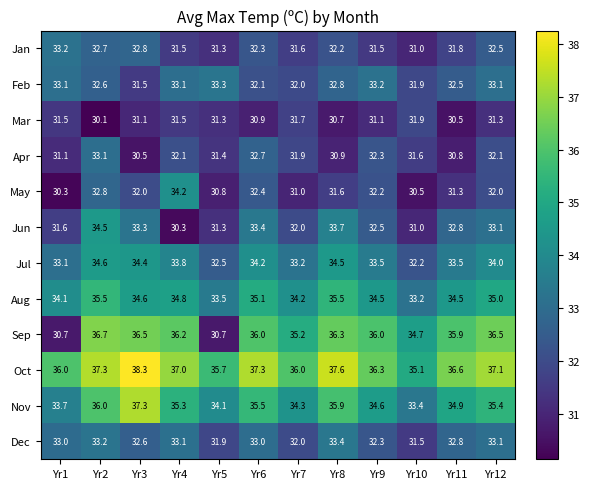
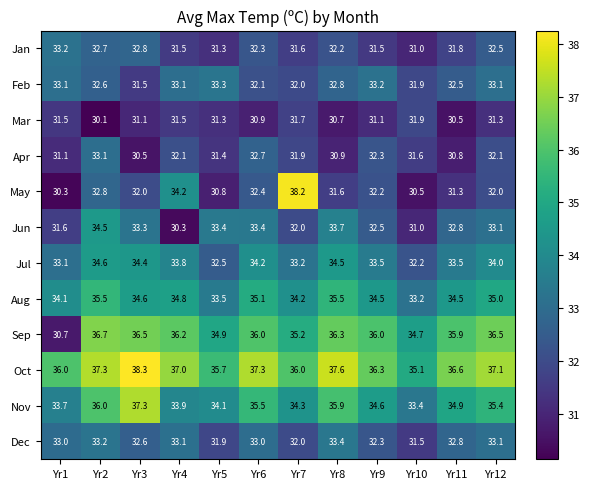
May, Yr7: 31.0 -> 38.2
Jun, Yr5: 31.3 -> 33.4
Sep, Yr5: 30.7 -> 34.9
Nov, Yr4: 35.3 -> 33.9
